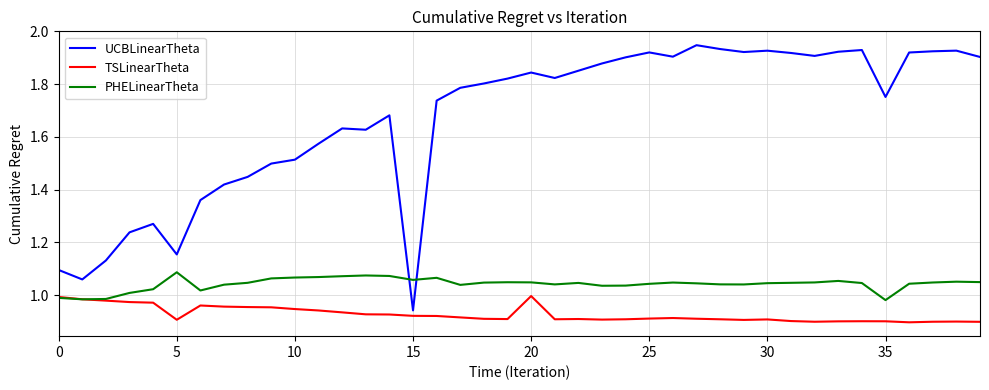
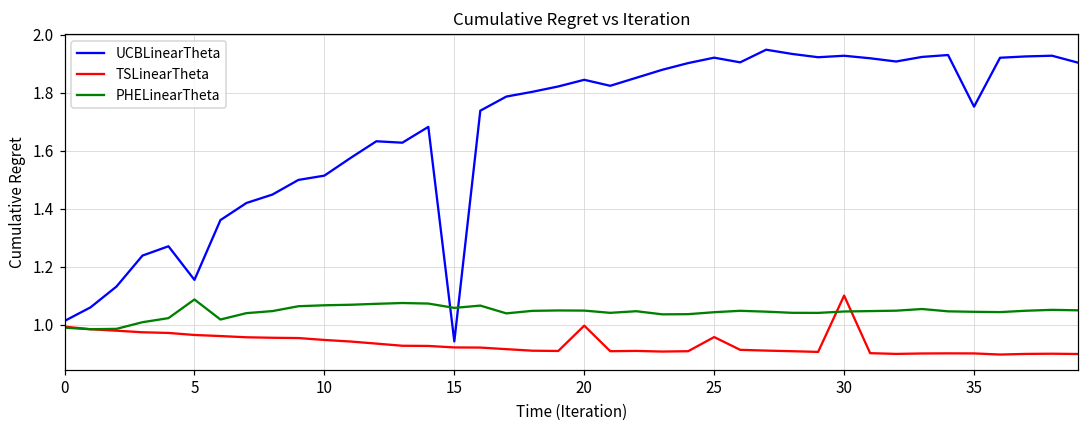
UCBLinearTheta, 0: 1.10 -> 1.01
TSLinearTheta, 5: 0.91 -> 0.96
TSLinearTheta, 25: 0.91 -> 0.96
TSLinearTheta, 30: 0.91 -> 1.10
PHELinearTheta, 35: 0.98 -> 1.04
